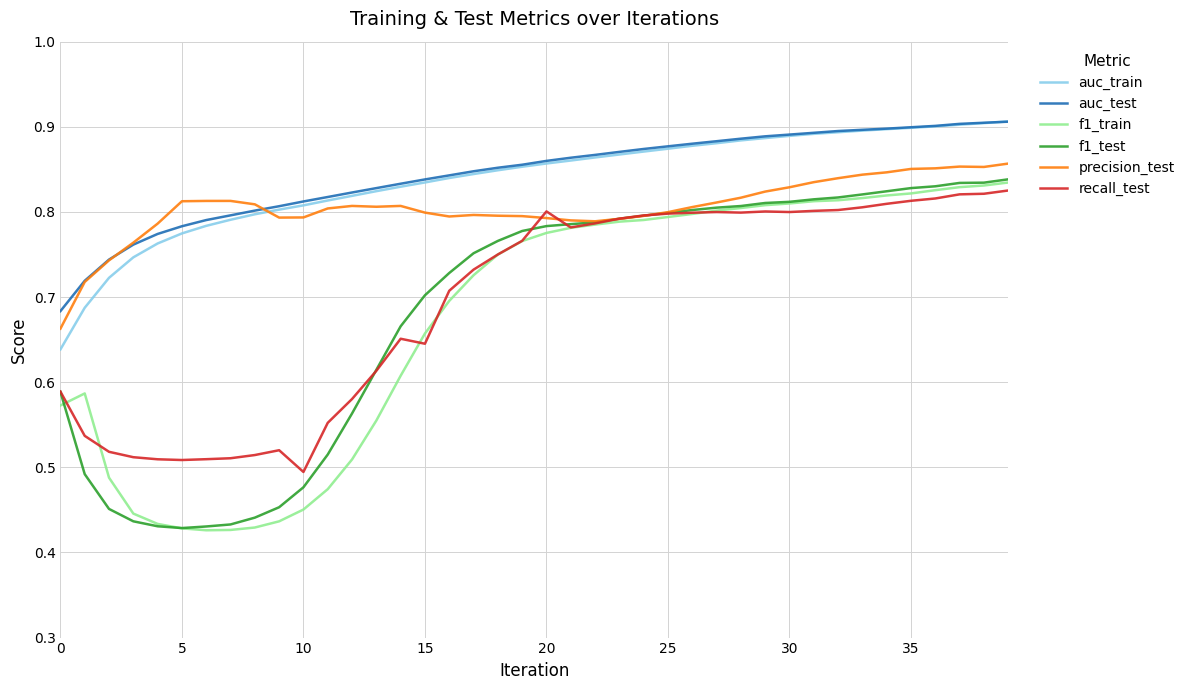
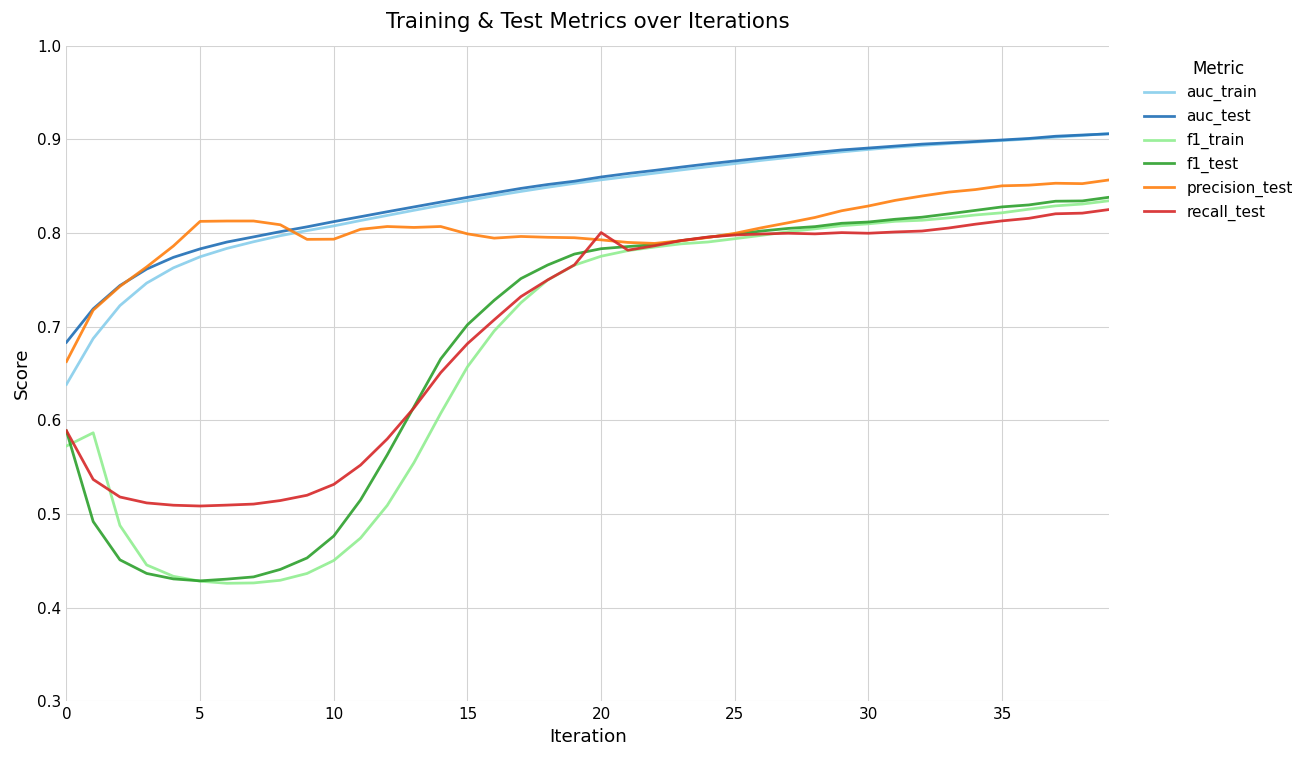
recall_test, 10: 0.49 -> 0.53
recall_test, 15: 0.65 -> 0.68
